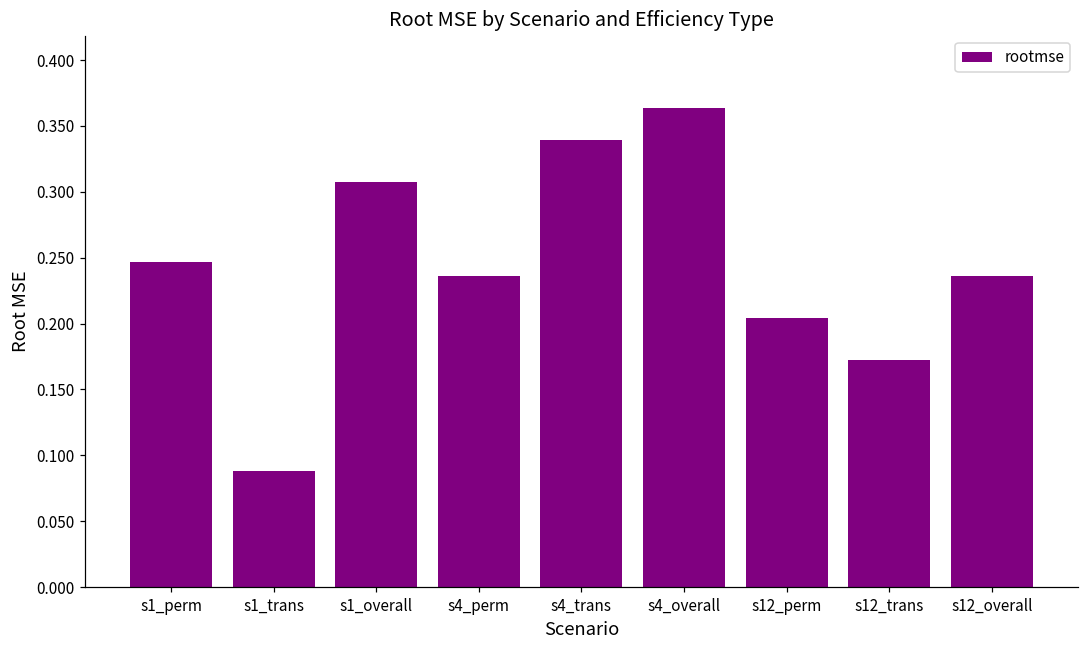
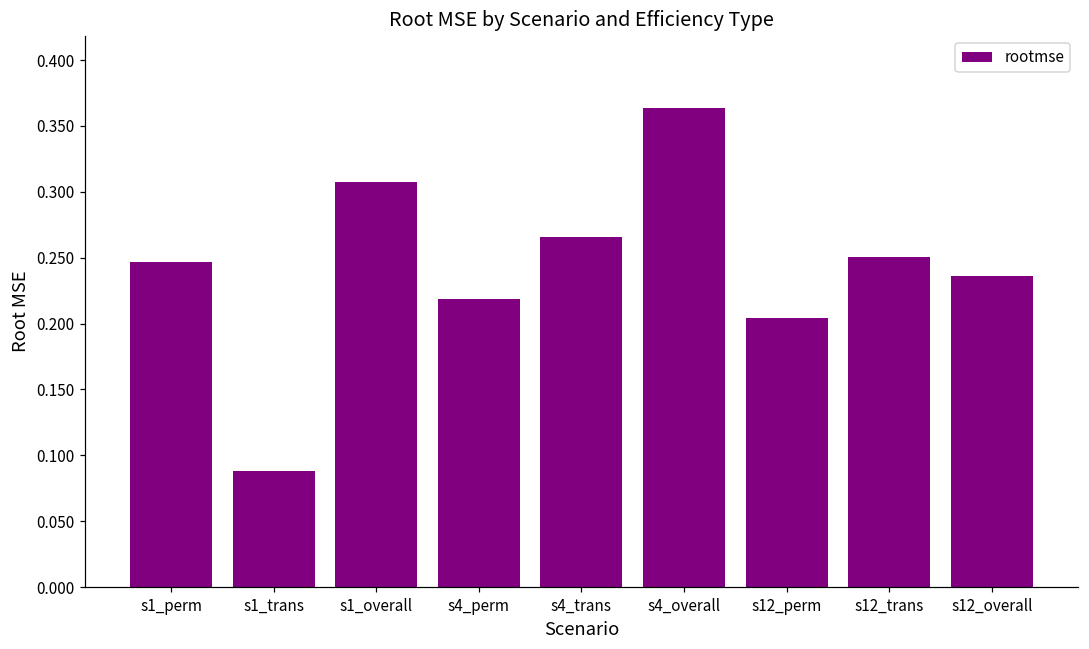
s4_perm: 0.236 -> 0.219
s4_trans: 0.339 -> 0.266
s12_trans: 0.172 -> 0.250
